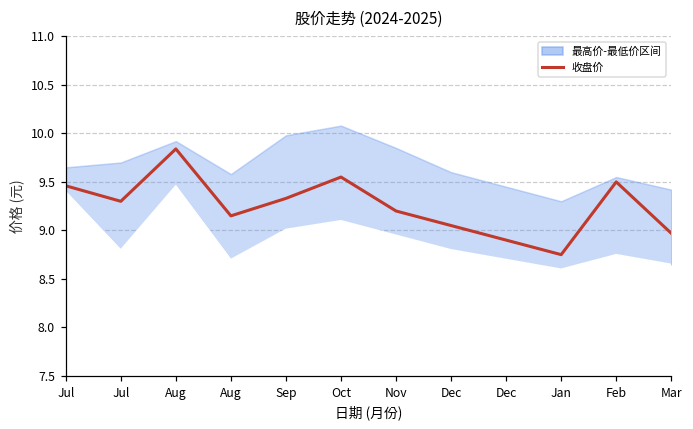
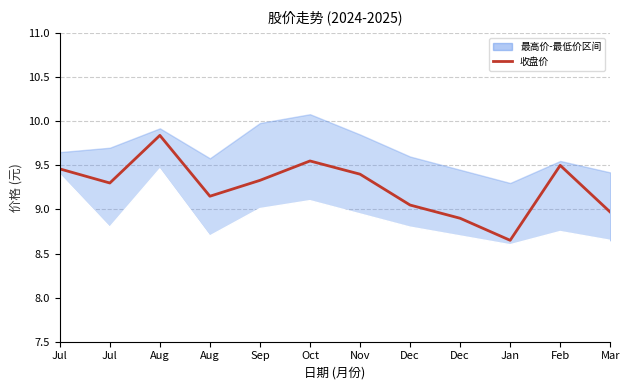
收盘价, Nov: 9.2 -> 9.4
收盘价, Jan: 8.8 -> 8.7
